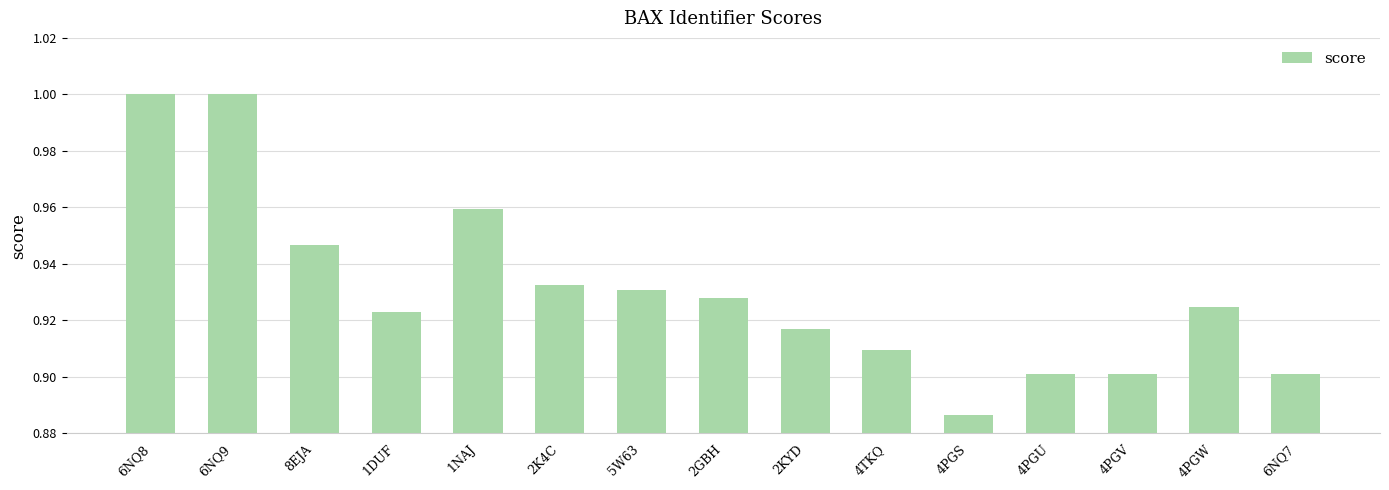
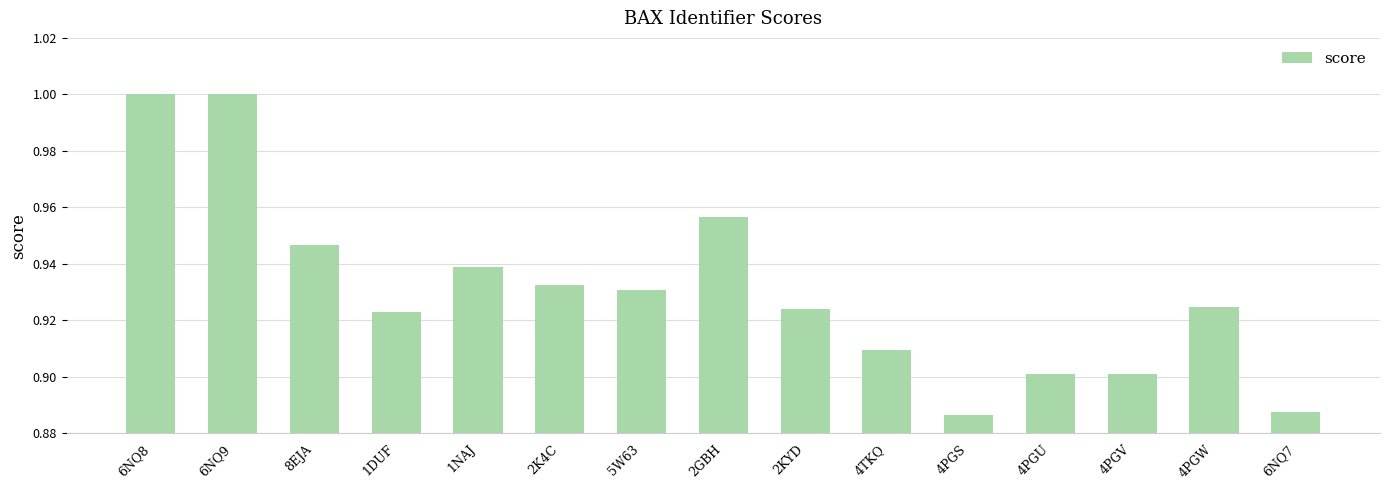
1NAJ: 0.959 -> 0.939
2GBH: 0.928 -> 0.957
2KYD: 0.917 -> 0.924
6NQ7: 0.901 -> 0.888
